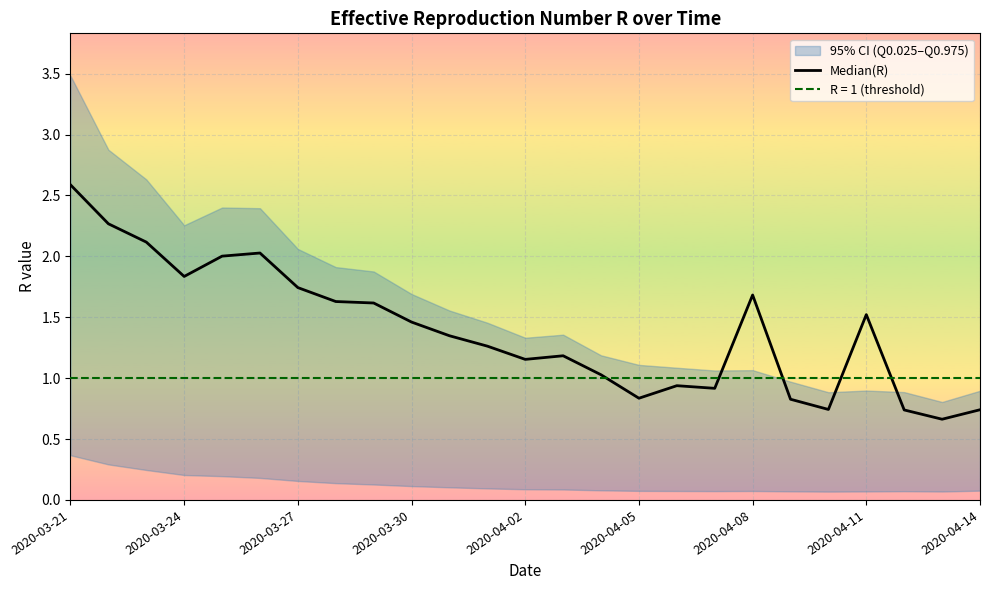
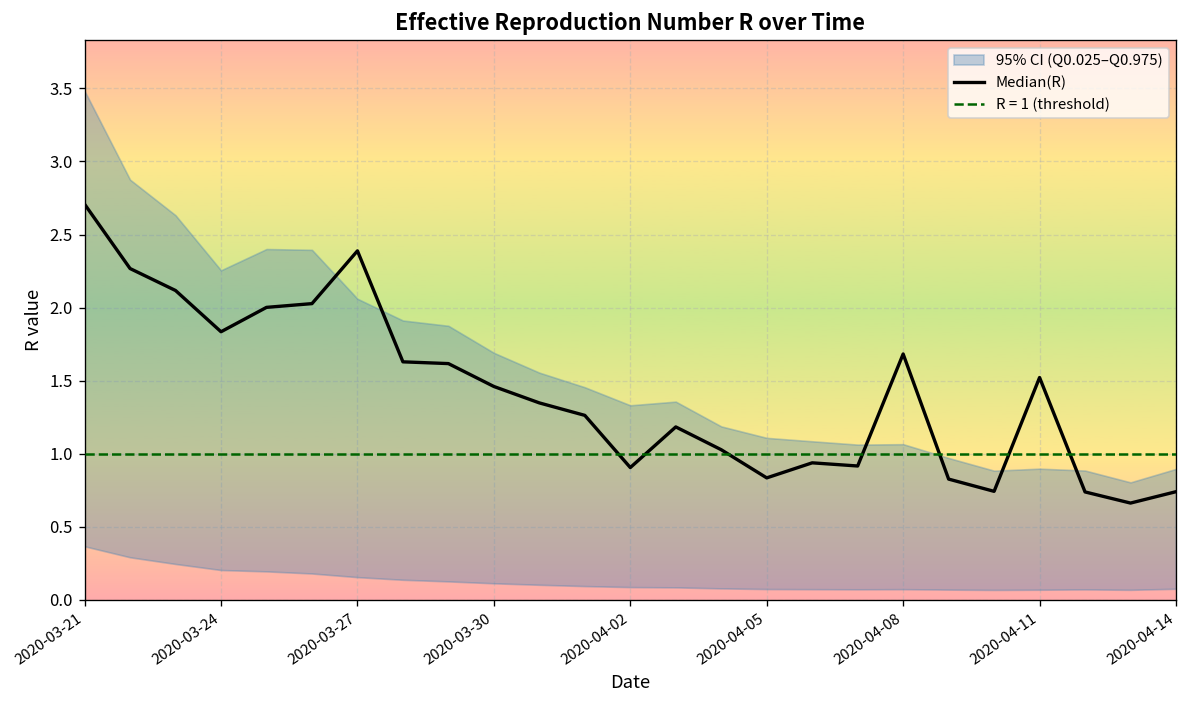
Median(R), 2020-03-21: 2.59 -> 2.71
Median(R), 2020-03-27: 1.74 -> 2.39
Median(R), 2020-04-02: 1.15 -> 0.91
